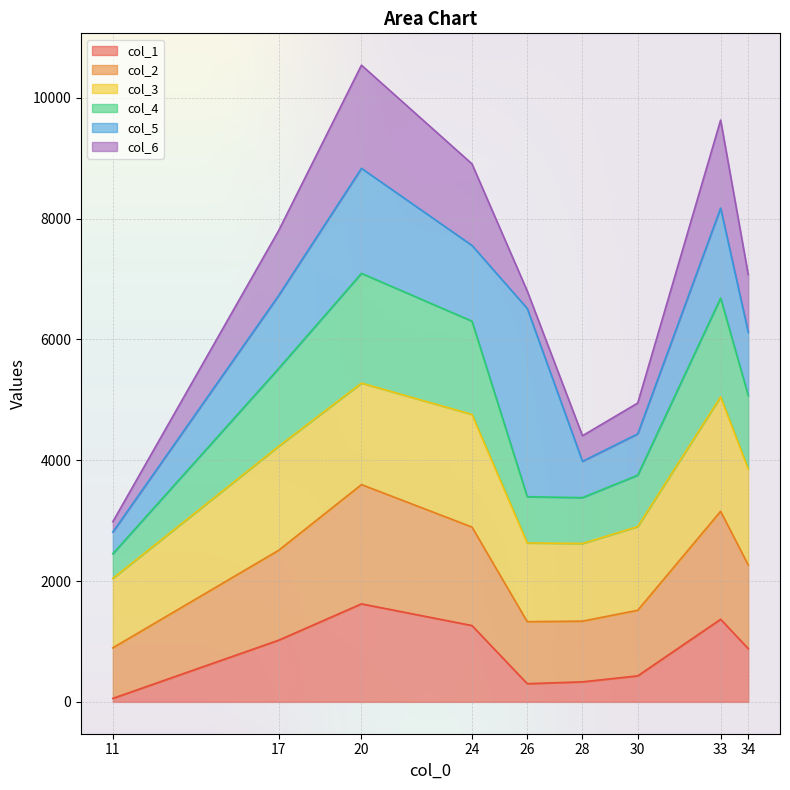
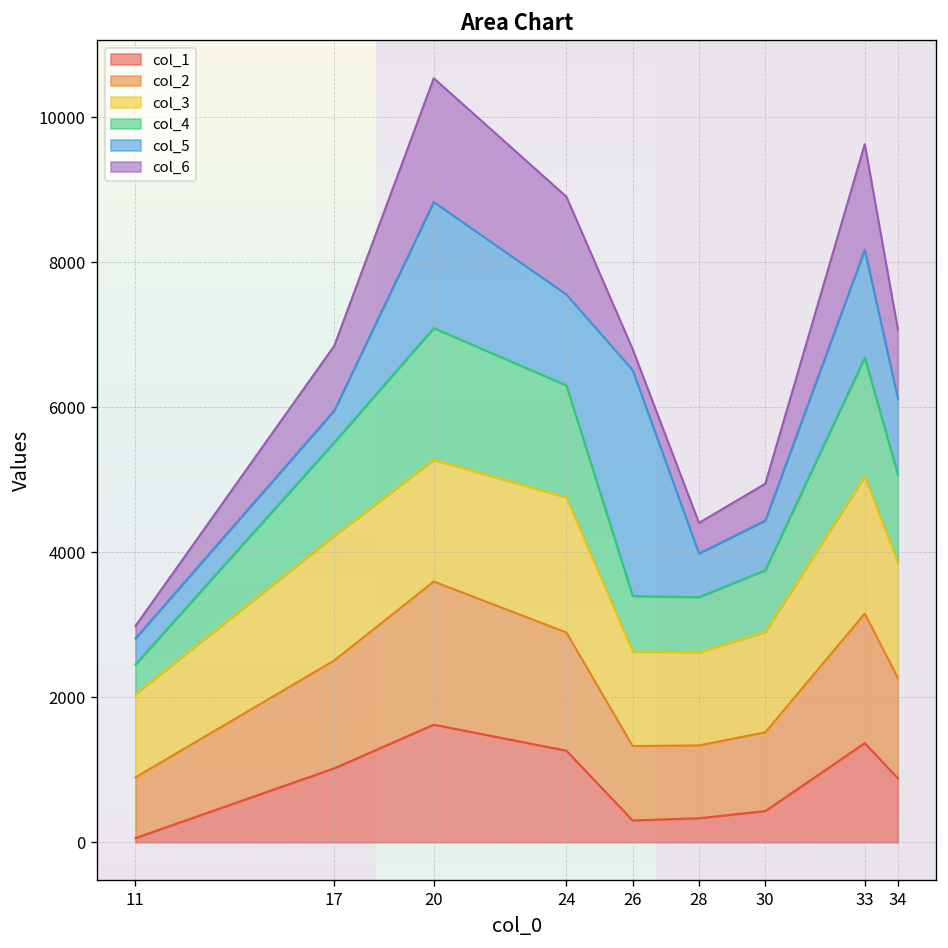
col_5, 17: 1200 -> 400
col_6, 17: 1100 -> 900
